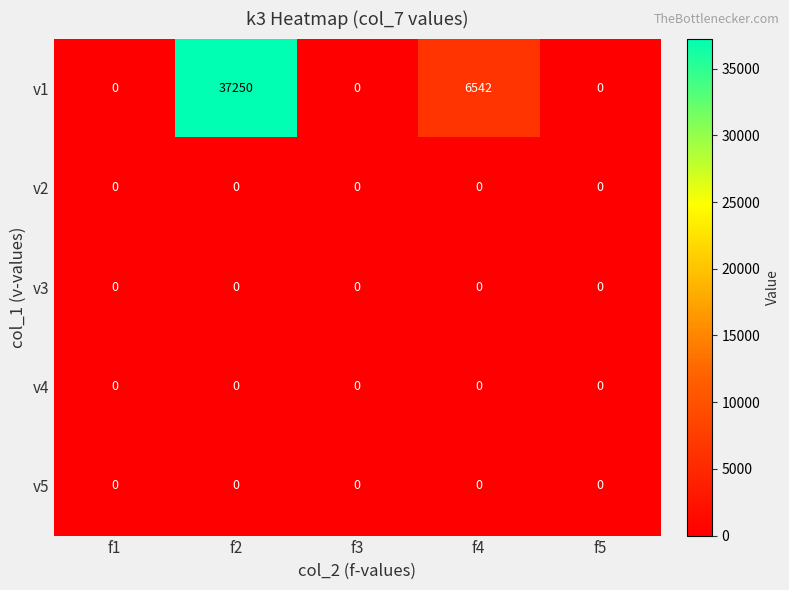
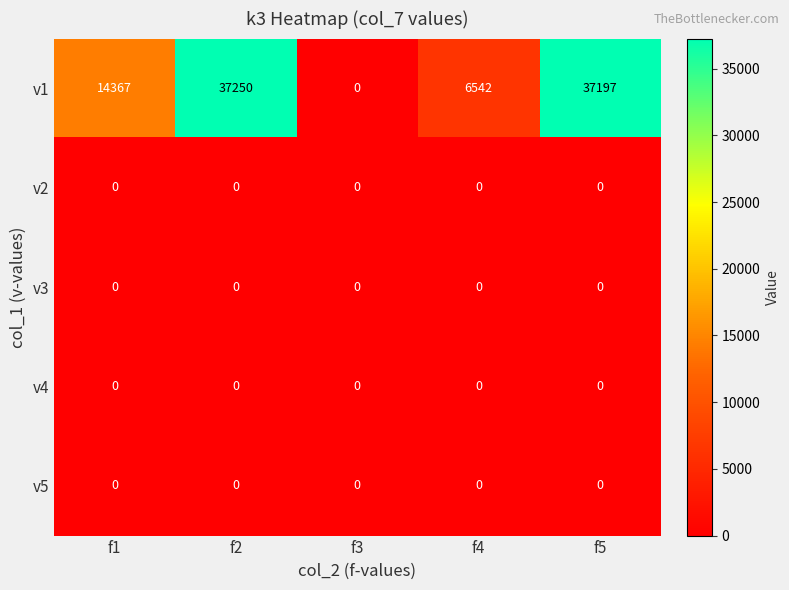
v1, f1: 0 -> 14367
v1, f5: 0 -> 37197
